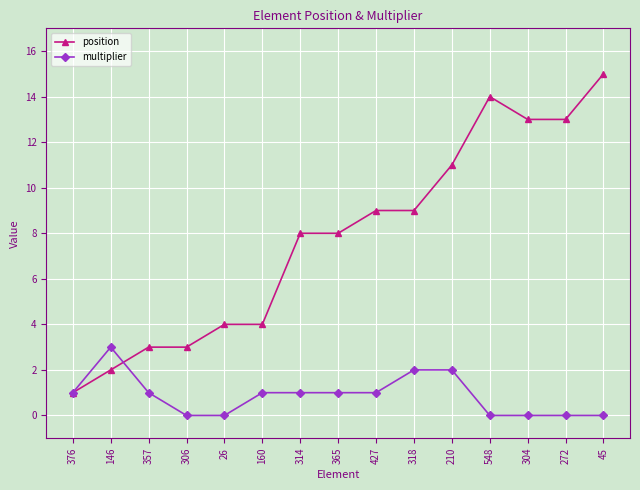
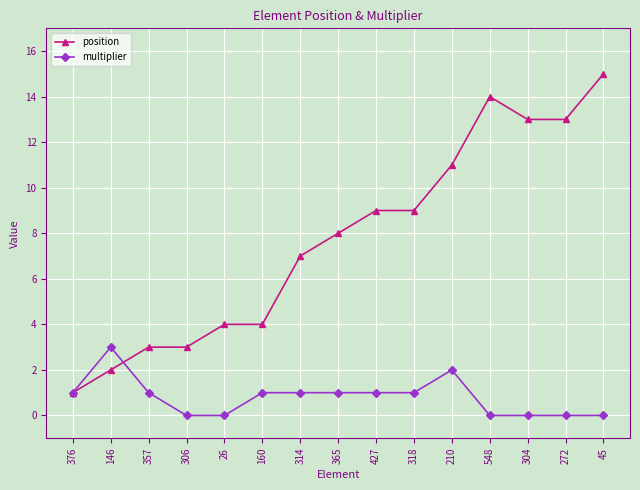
position, 314: 8 -> 7
multiplier, 318: 2 -> 1
